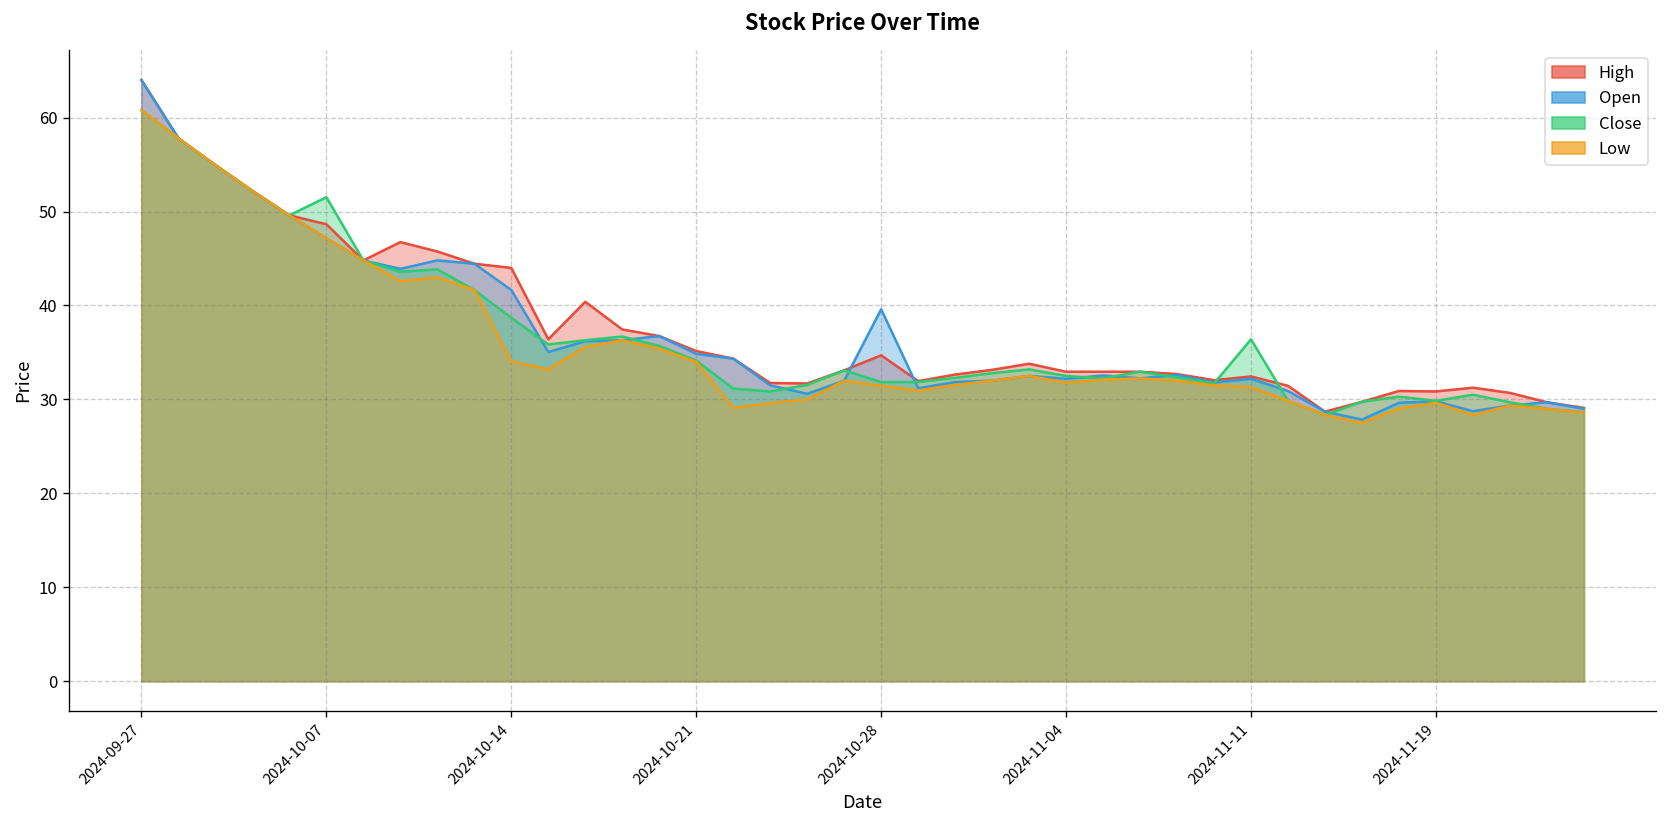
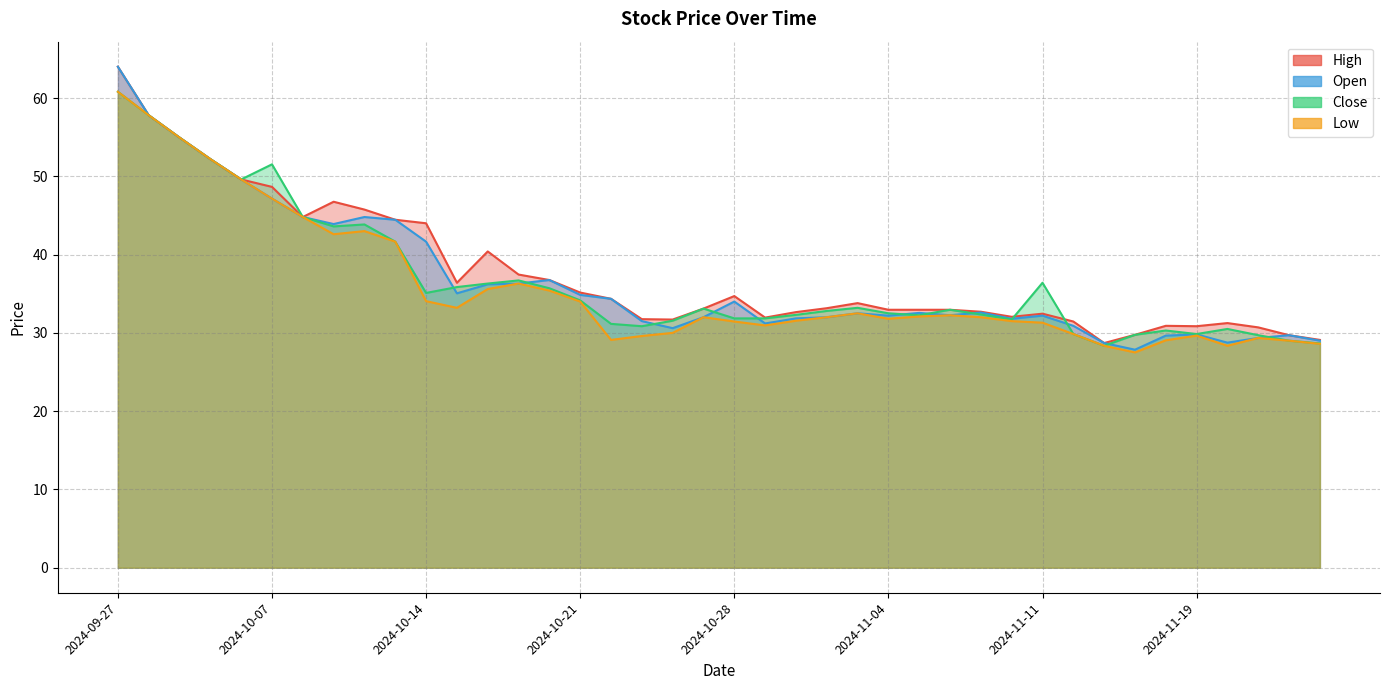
Close, 2024-10-14: 39 -> 35
Open, 2024-10-28: 40 -> 34
